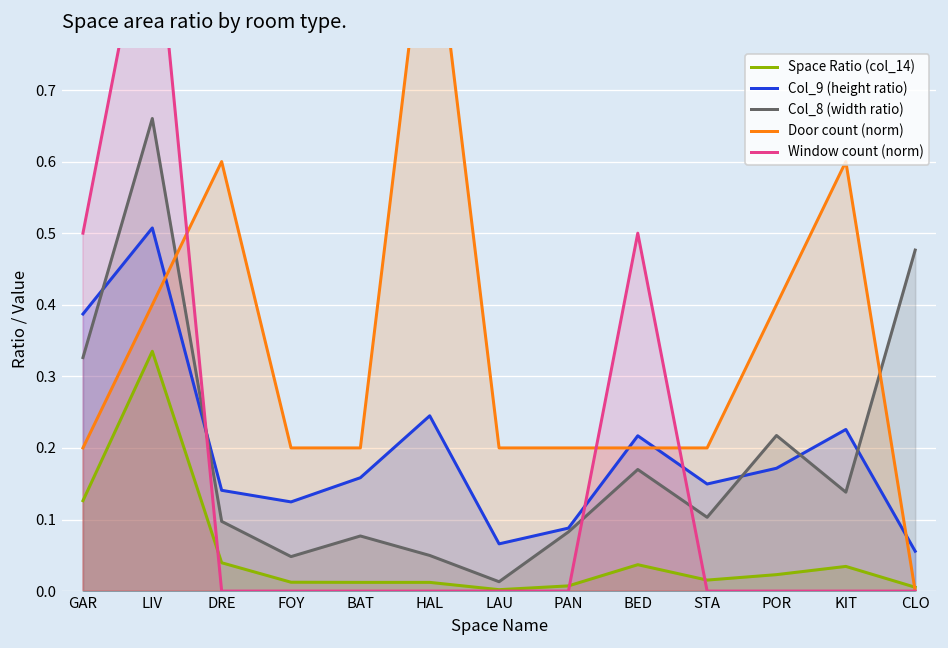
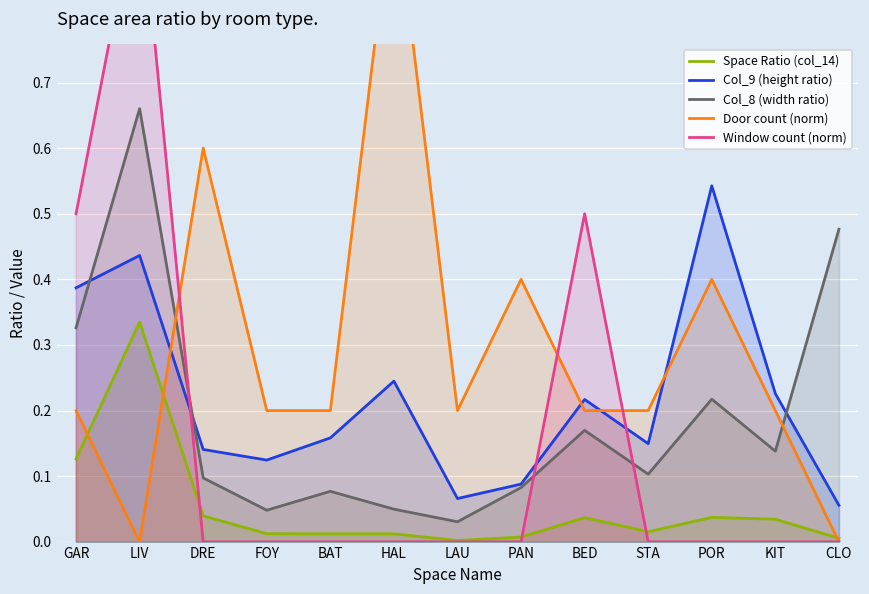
Col_9 (height ratio), LIV: 0.51 -> 0.44
Door count (norm), LIV: 0.40 -> 0.00
Col_8 (width ratio), LAU: 0.01 -> 0.03
Door count (norm), PAN: 0.20 -> 0.40
Space Ratio (col_14), POR: 0.02 -> 0.04
Col_9 (height ratio), POR: 0.17 -> 0.54
Door count (norm), KIT: 0.60 -> 0.20
